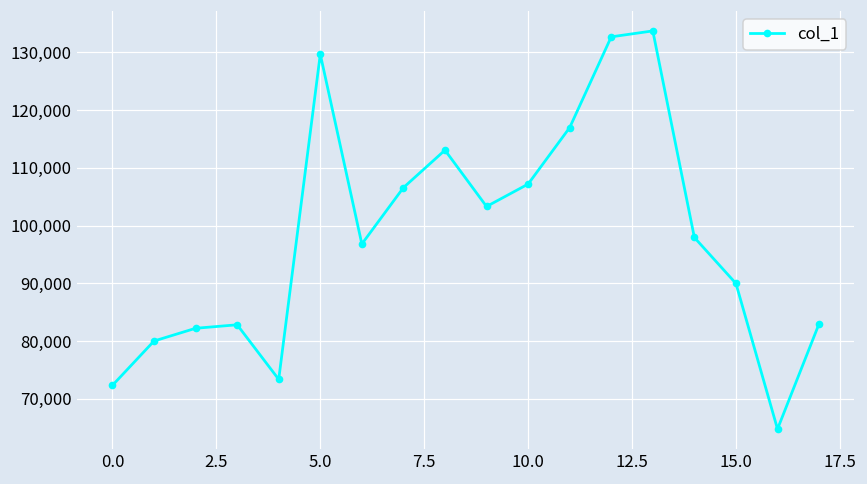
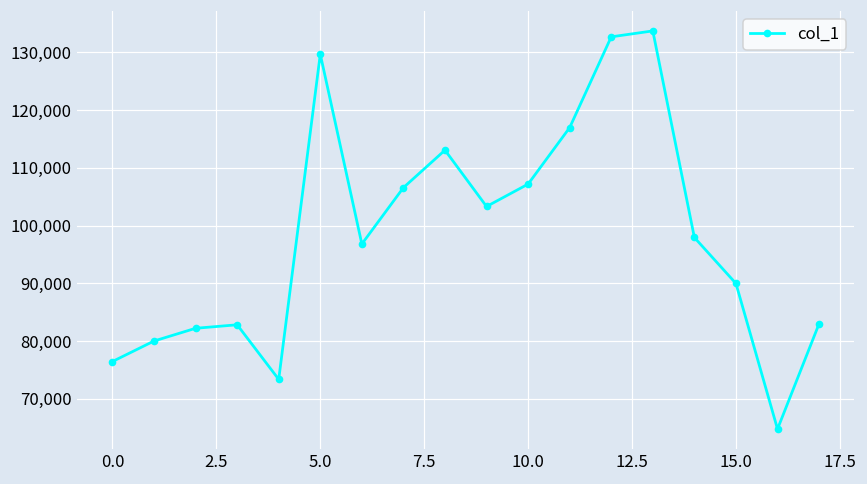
0.0: 72,000 -> 76,000
